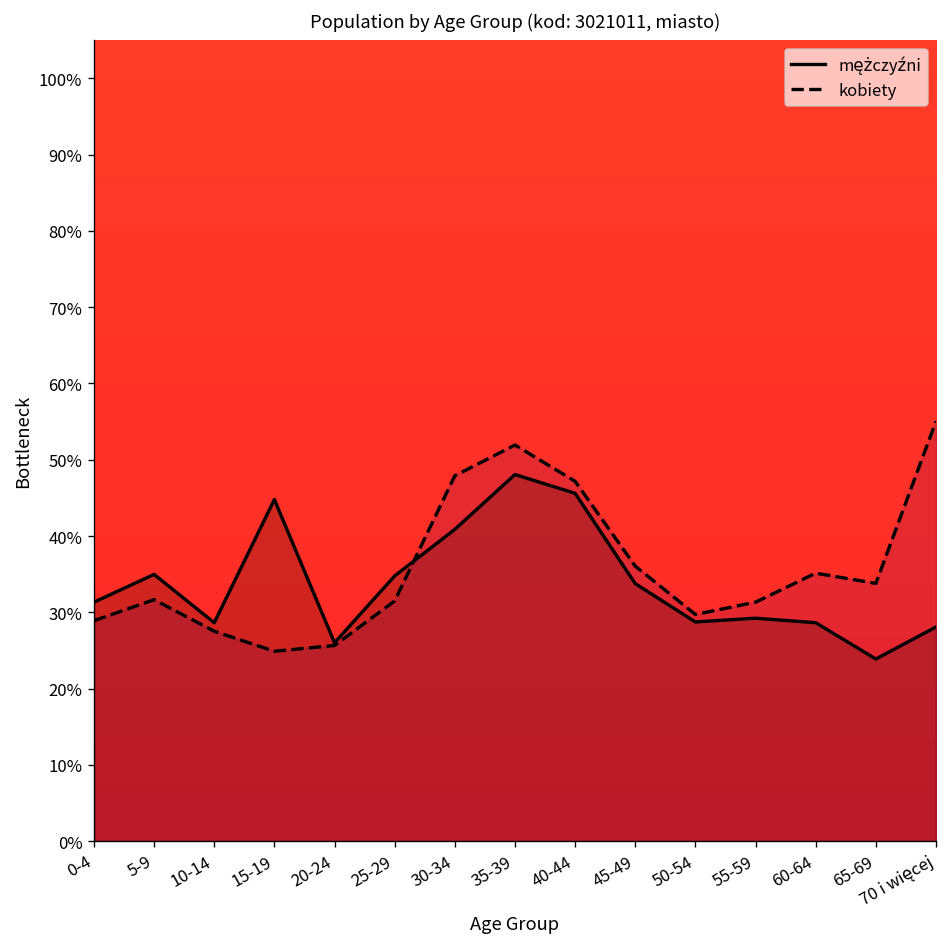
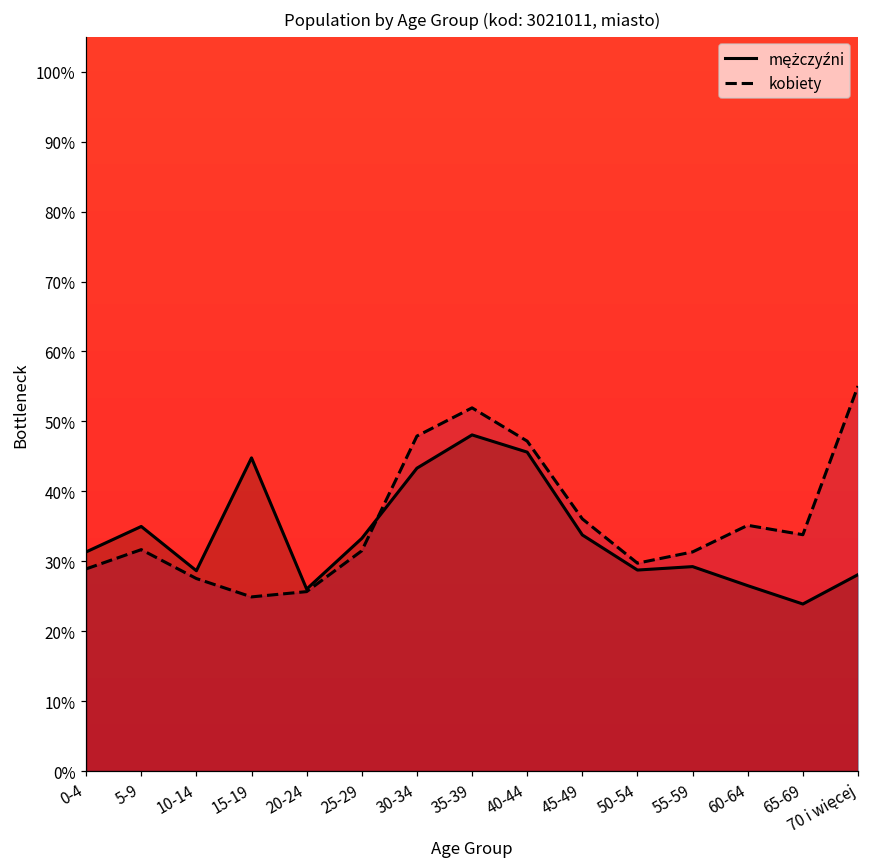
mężczyźni, 25-29: 35% -> 33%
mężczyźni, 30-34: 41% -> 43%
mężczyźni, 60-64: 29% -> 27%
